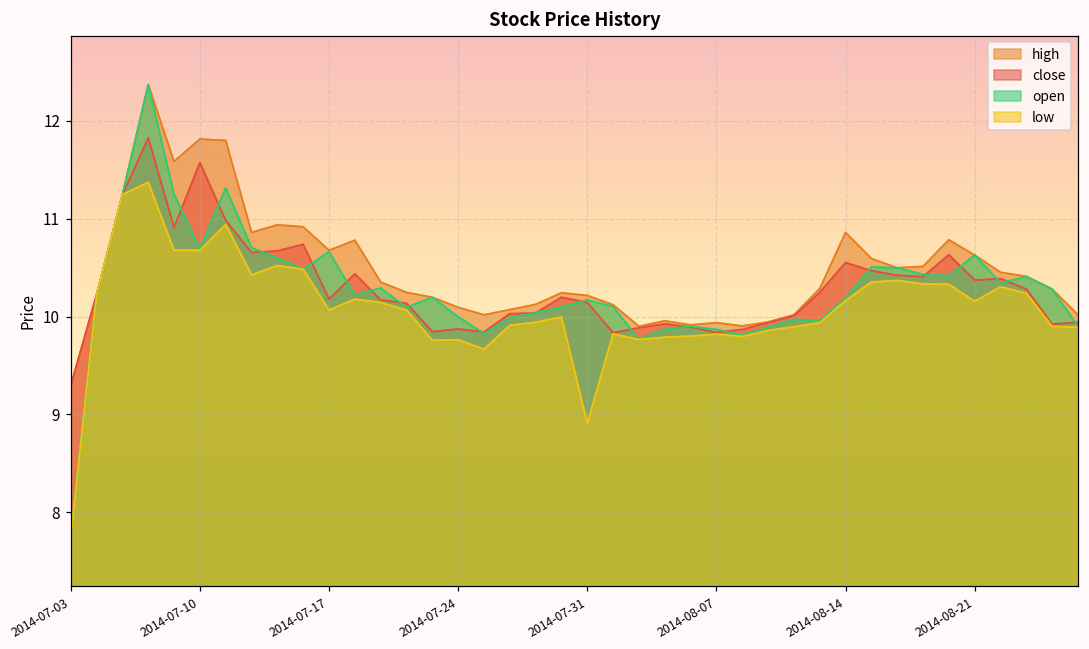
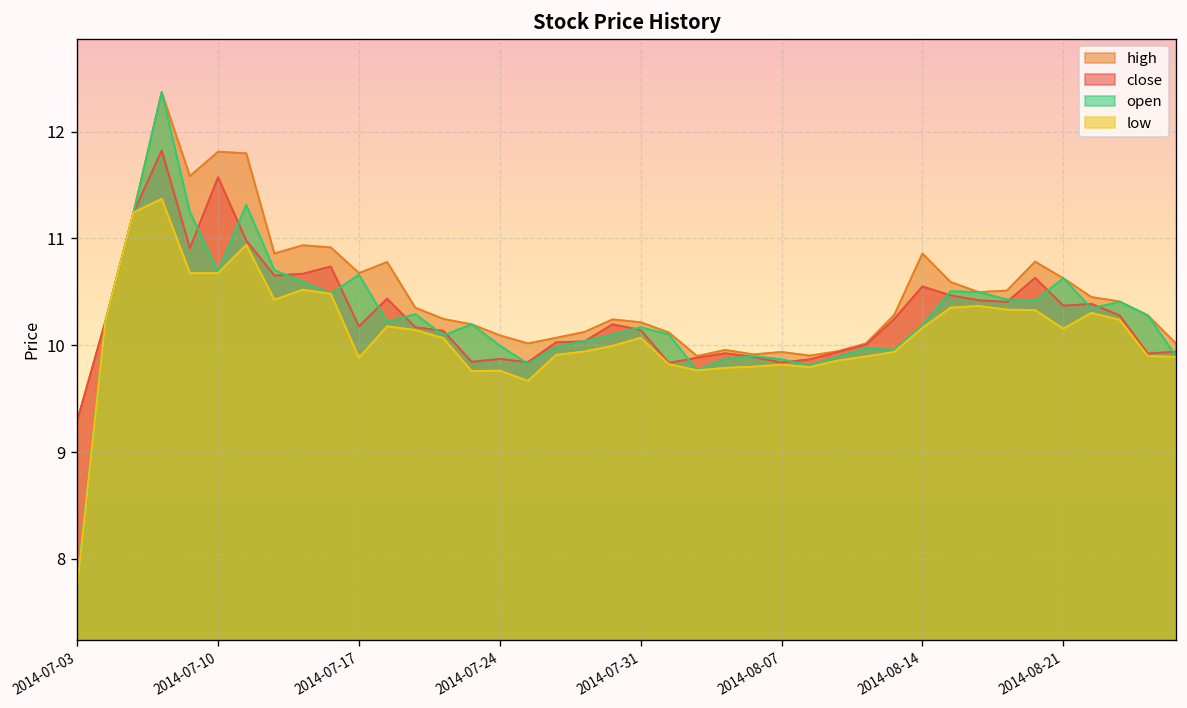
low, 2014-07-17: 10.1 -> 9.9
low, 2014-07-31: 8.9 -> 10.1
